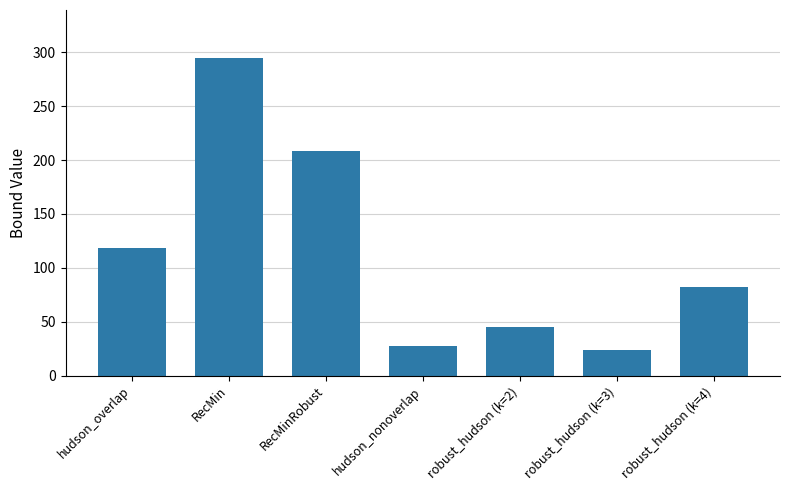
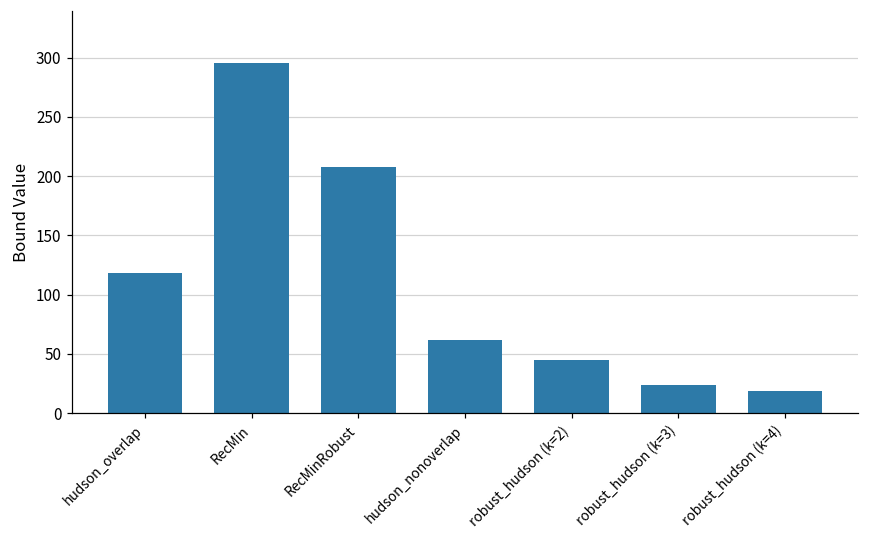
hudson_nonoverlap: 27 -> 62
robust_hudson (k=4): 82 -> 19
